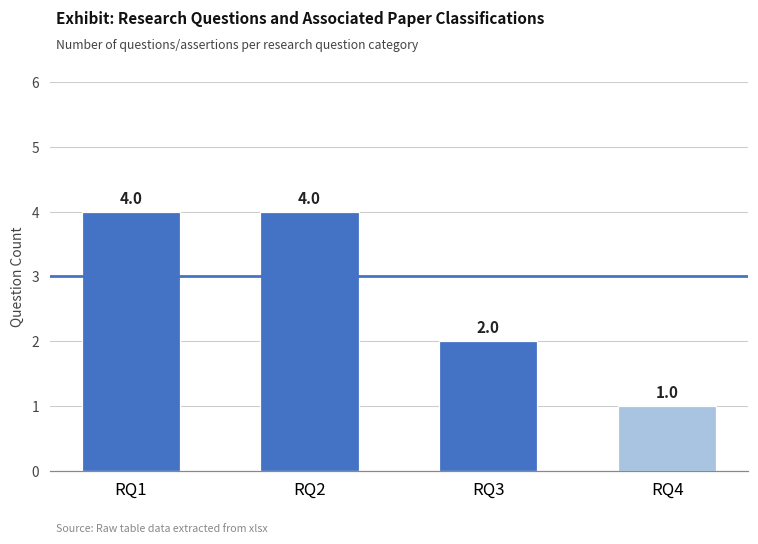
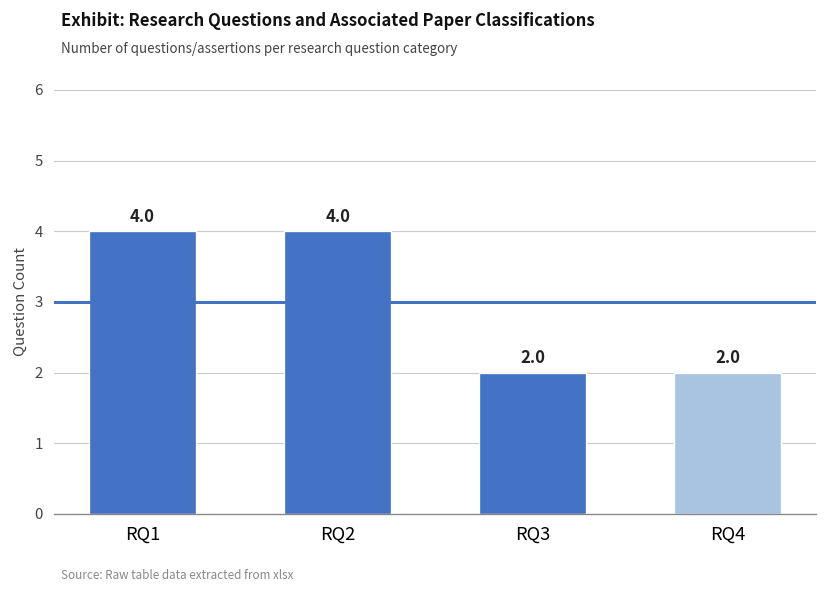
RQ4: 1.0 -> 2.0
